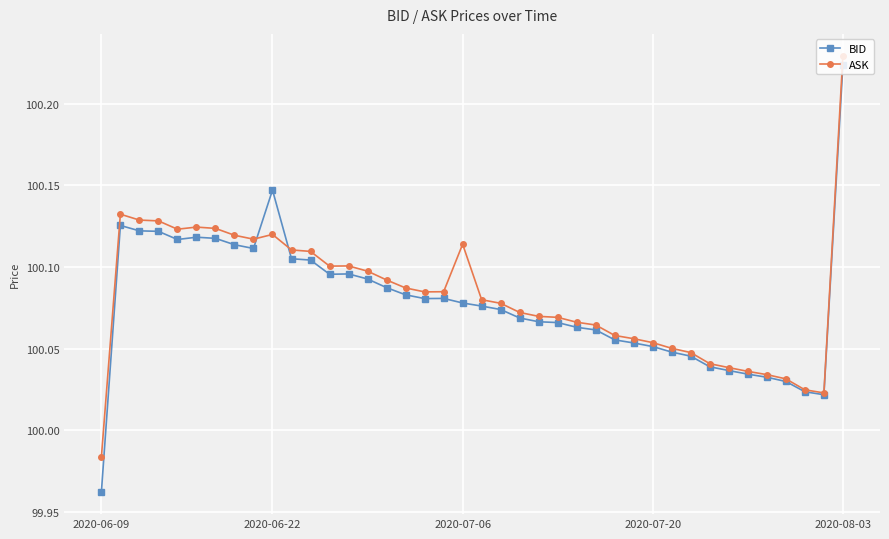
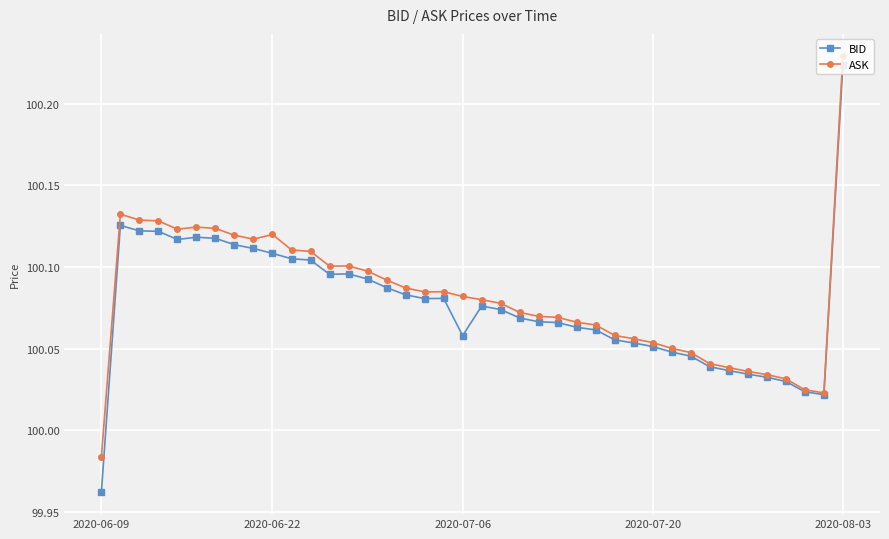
BID, 2020-06-22: 100.147 -> 100.108
BID, 2020-07-06: 100.078 -> 100.058
ASK, 2020-07-06: 100.114 -> 100.082
